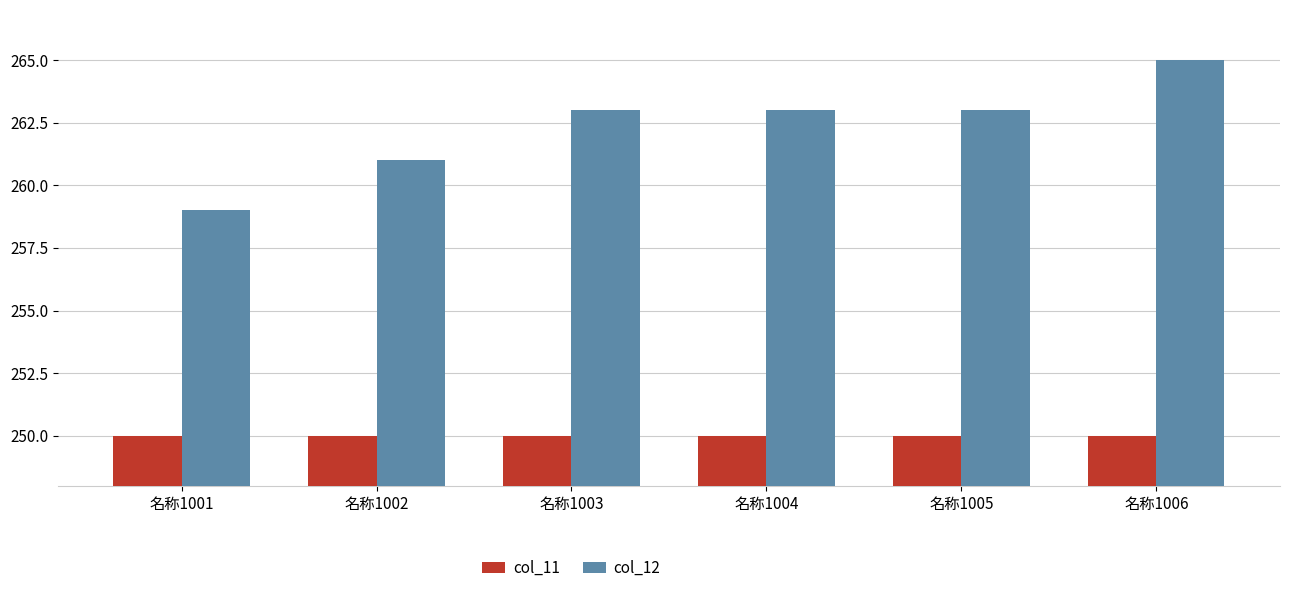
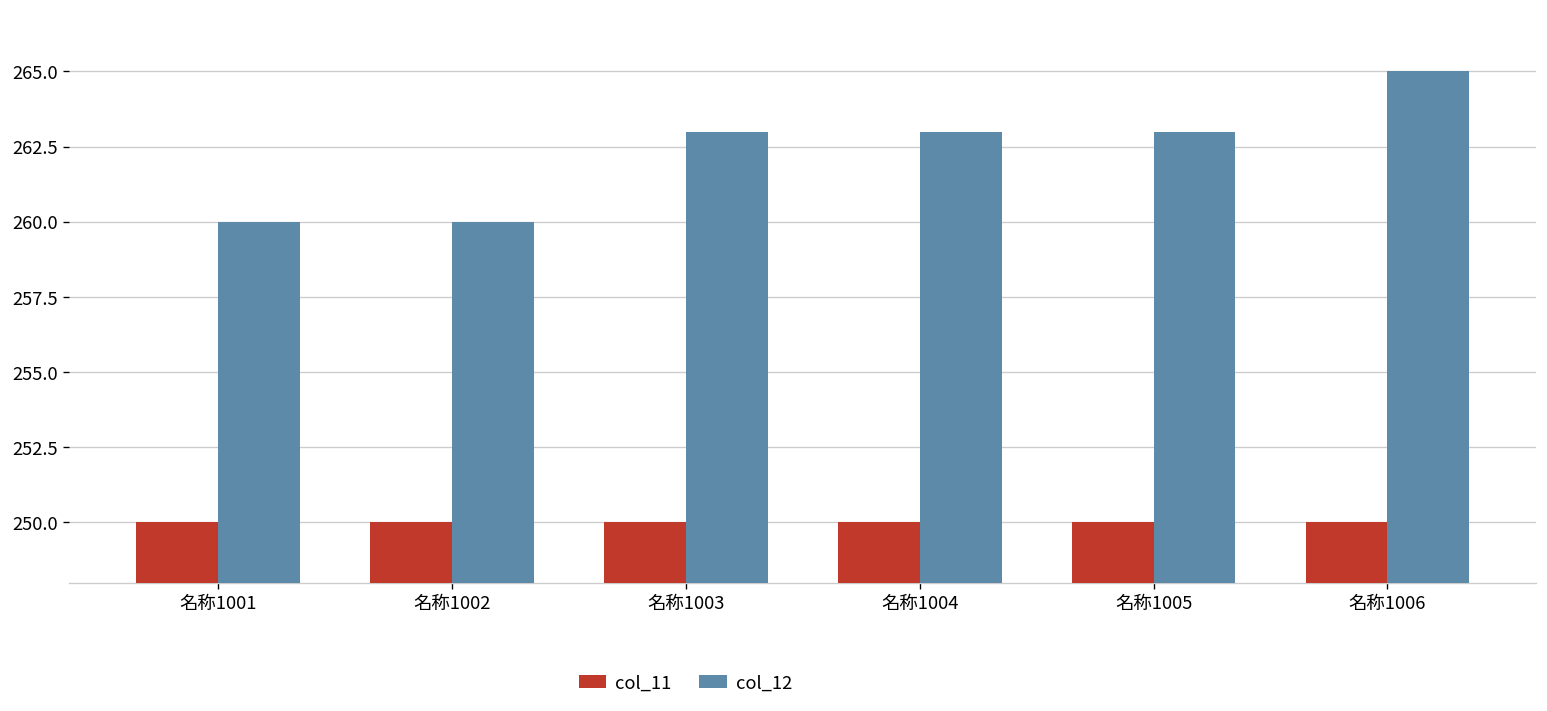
col_12, 名称1001: 259 -> 260
col_12, 名称1002: 261 -> 260
